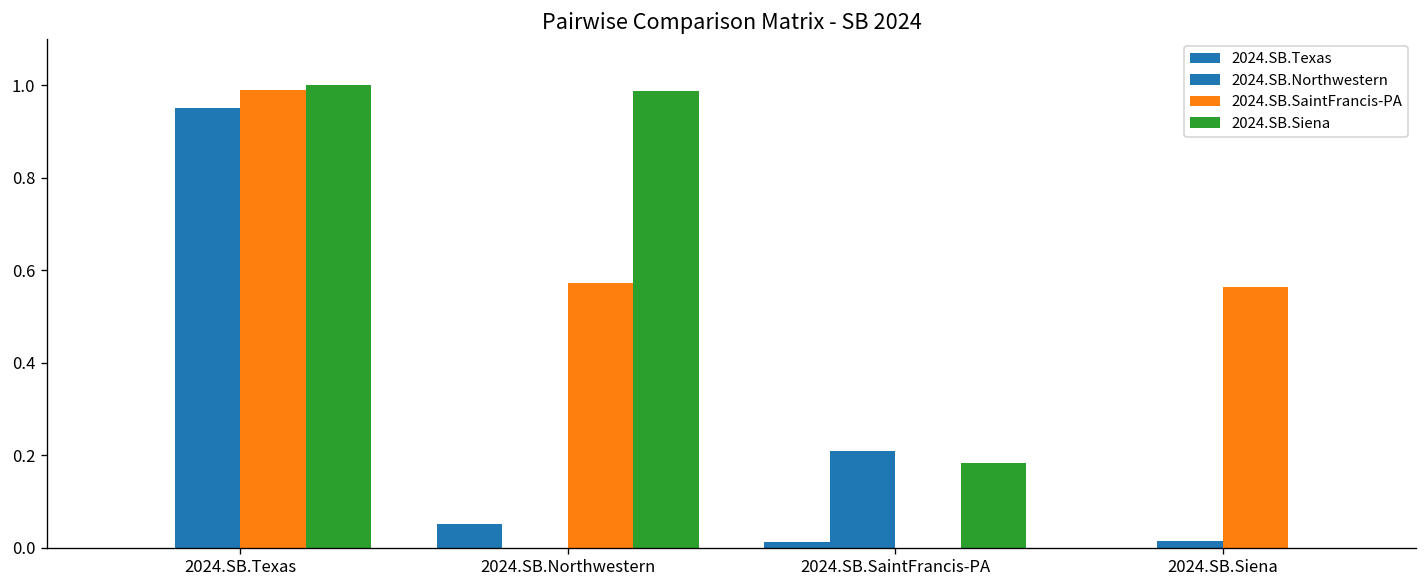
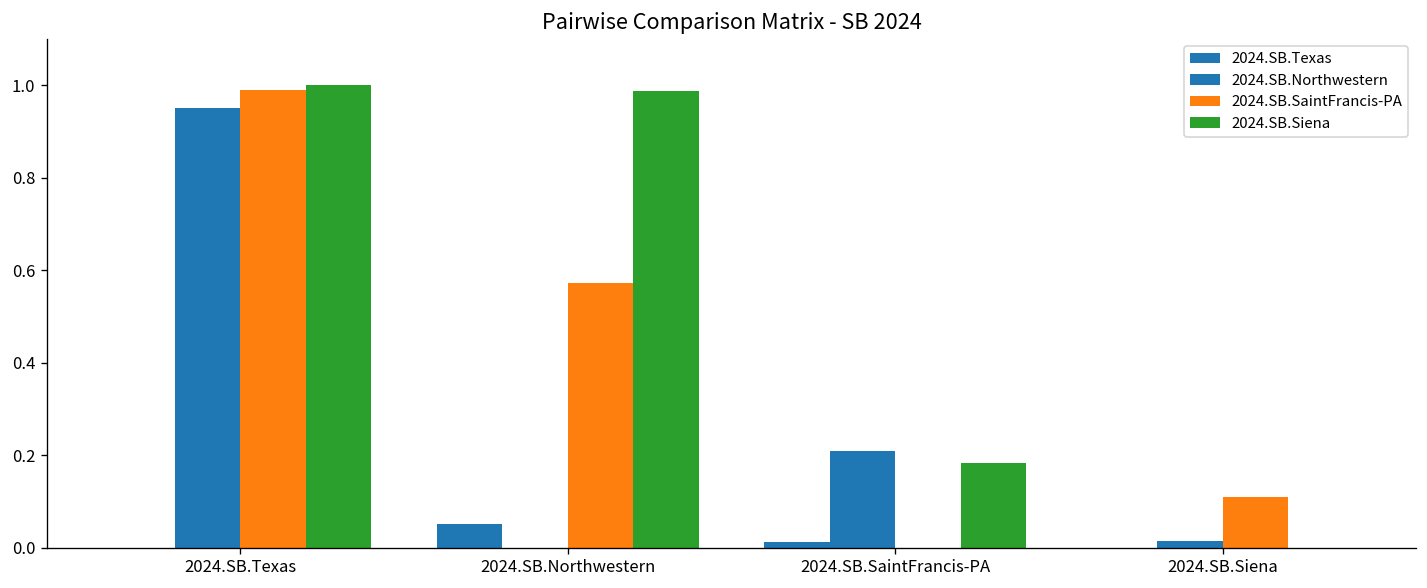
2024.SB.SaintFrancis-PA, 2024.SB.Siena: 0.56 -> 0.11
